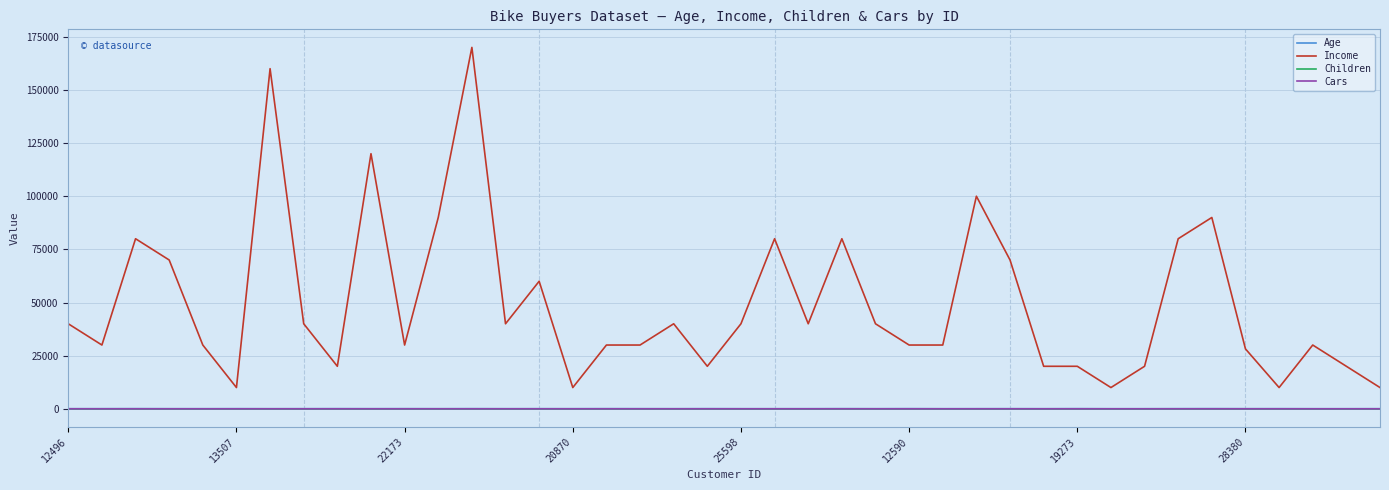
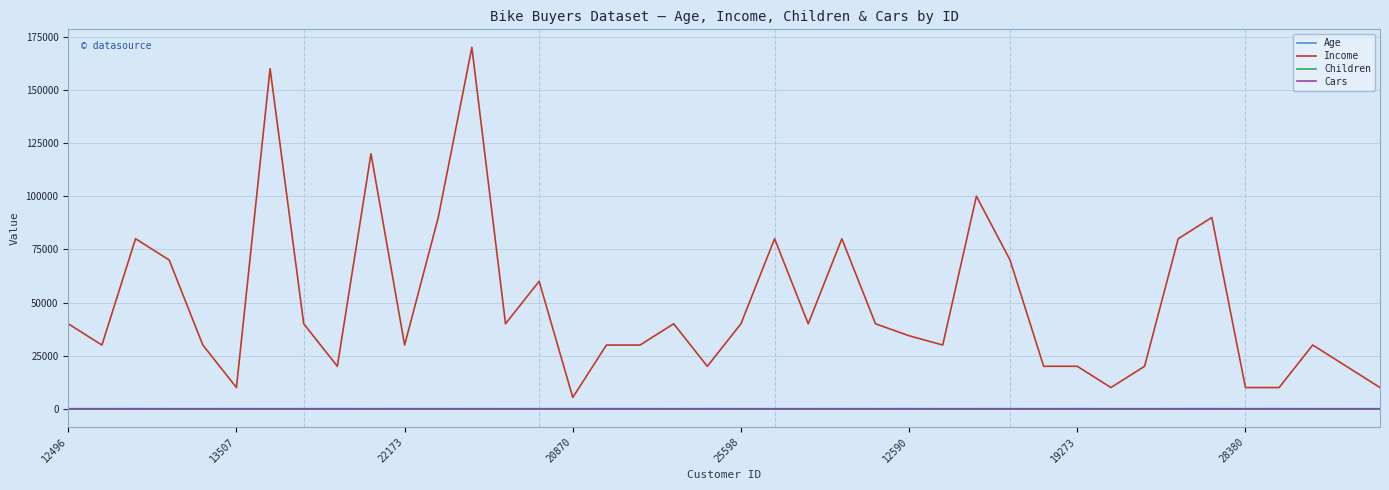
Income, 20870: 10000 -> 5000
Income, 12590: 30000 -> 34000
Income, 28380: 28000 -> 10000
